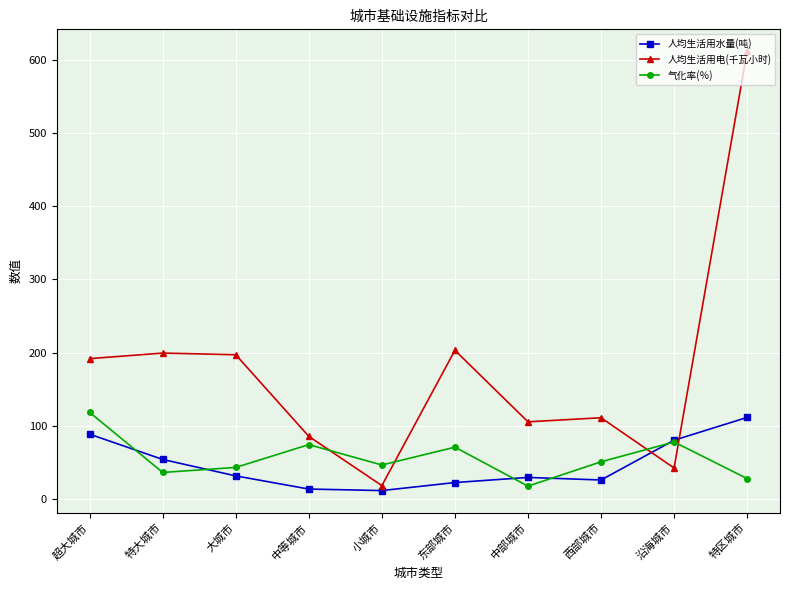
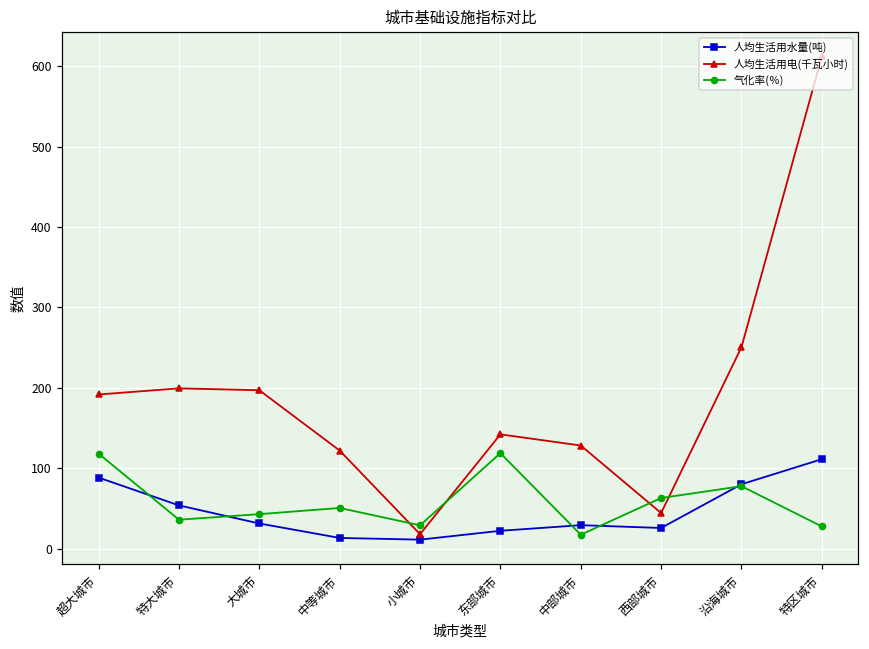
人均生活用电(千瓦小时), 中等城市: 90 -> 120
气化率(％), 中等城市: 70 -> 50
气化率(％), 小城市: 50 -> 30
人均生活用电(千瓦小时), 东部城市: 200 -> 140
气化率(％), 东部城市: 70 -> 120
人均生活用电(千瓦小时), 中部城市: 110 -> 130
人均生活用电(千瓦小时), 西部城市: 110 -> 40
气化率(％), 西部城市: 50 -> 60
人均生活用电(千瓦小时), 沿海城市: 40 -> 250
